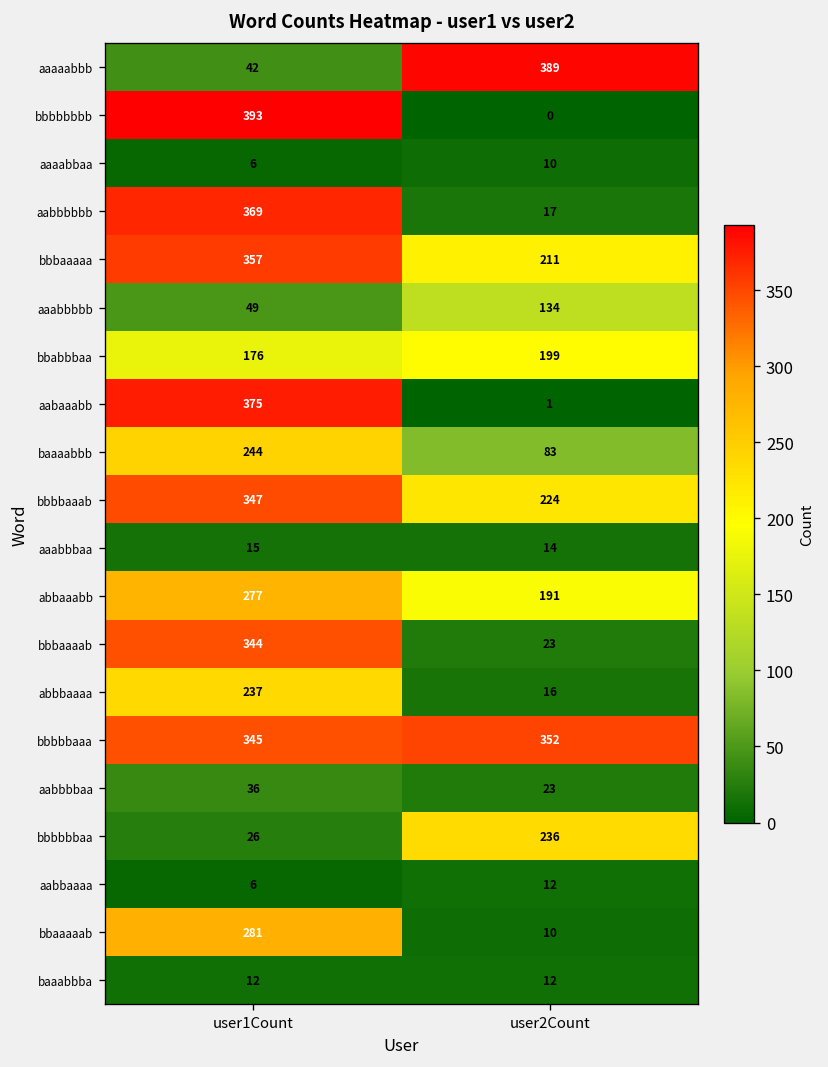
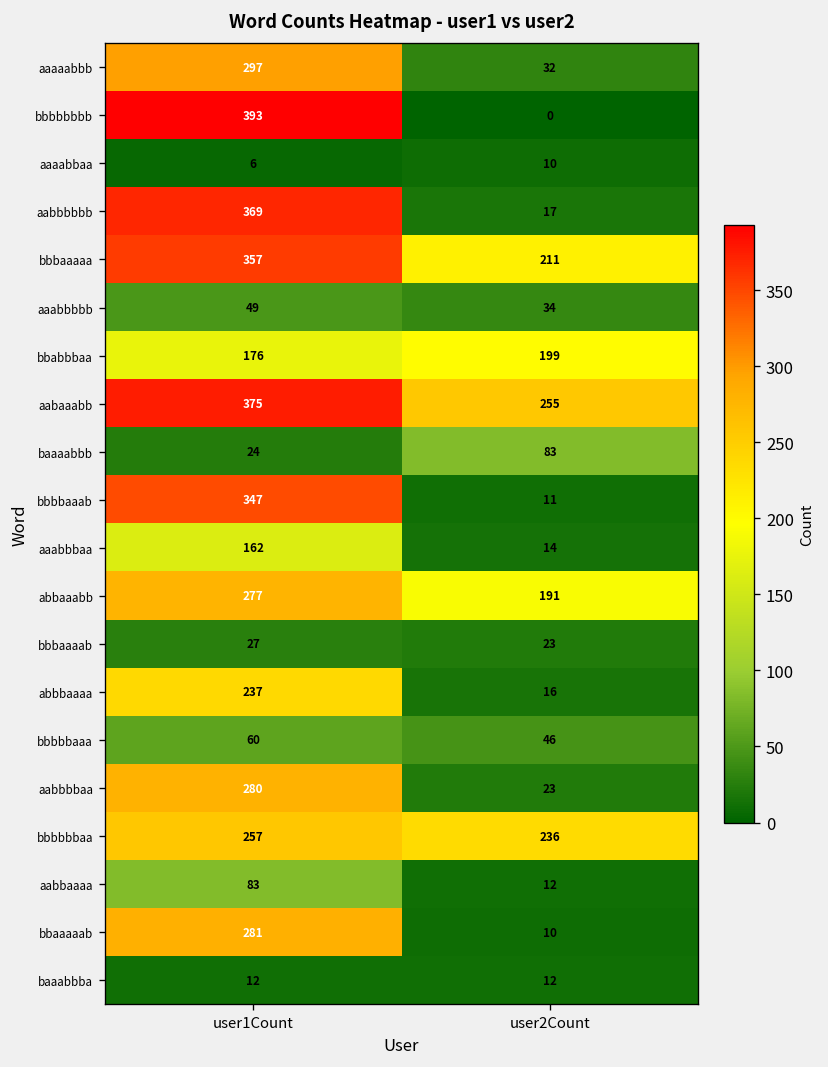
aaaaabbb, user1Count: 42 -> 297
aaaaabbb, user2Count: 389 -> 32
aaabbbbb, user2Count: 134 -> 34
aabaaabb, user2Count: 1 -> 255
baaaabbb, user1Count: 244 -> 24
bbbbaaab, user2Count: 224 -> 11
aaabbbaa, user1Count: 15 -> 162
bbbaaaab, user1Count: 344 -> 27
bbbbbaaa, user1Count: 345 -> 60
bbbbbaaa, user2Count: 352 -> 46
aabbbbaa, user1Count: 36 -> 280
bbbbbbaa, user1Count: 26 -> 257
aabbaaaa, user1Count: 6 -> 83
